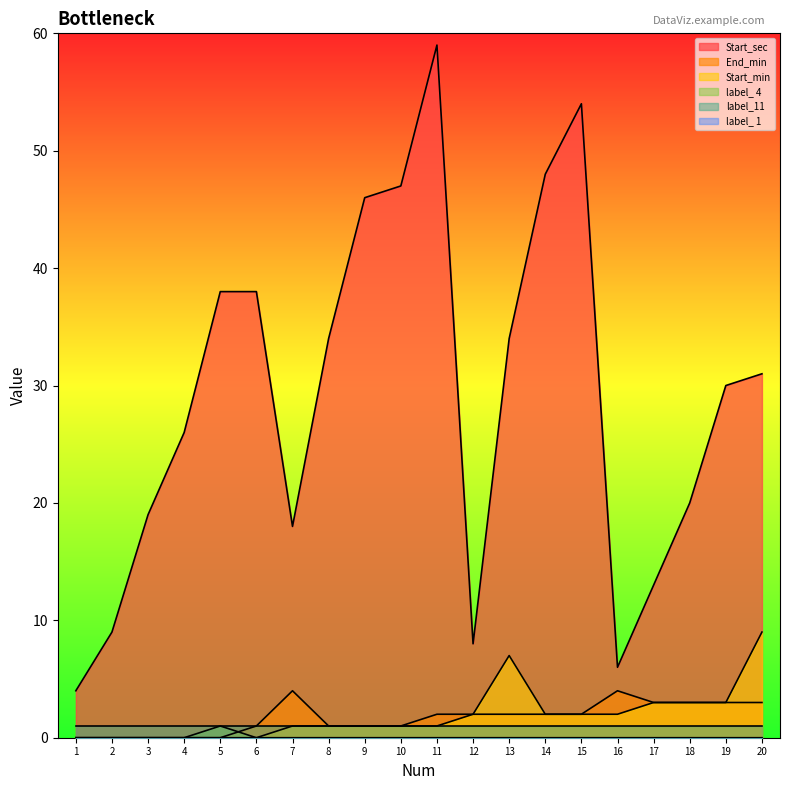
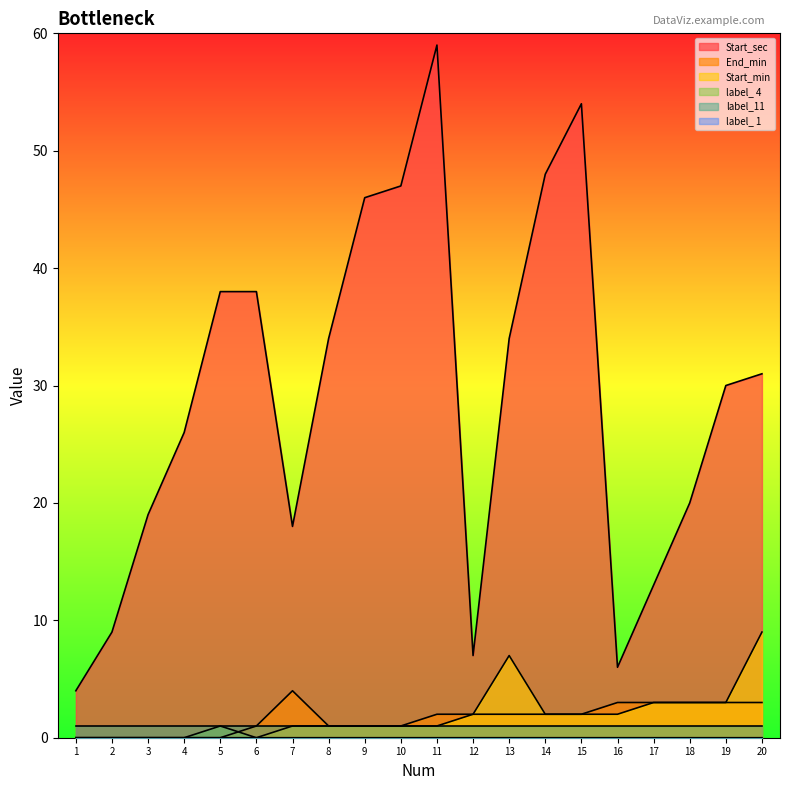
Start_sec, 12: 8 -> 7
End_min, 16: 4 -> 3
